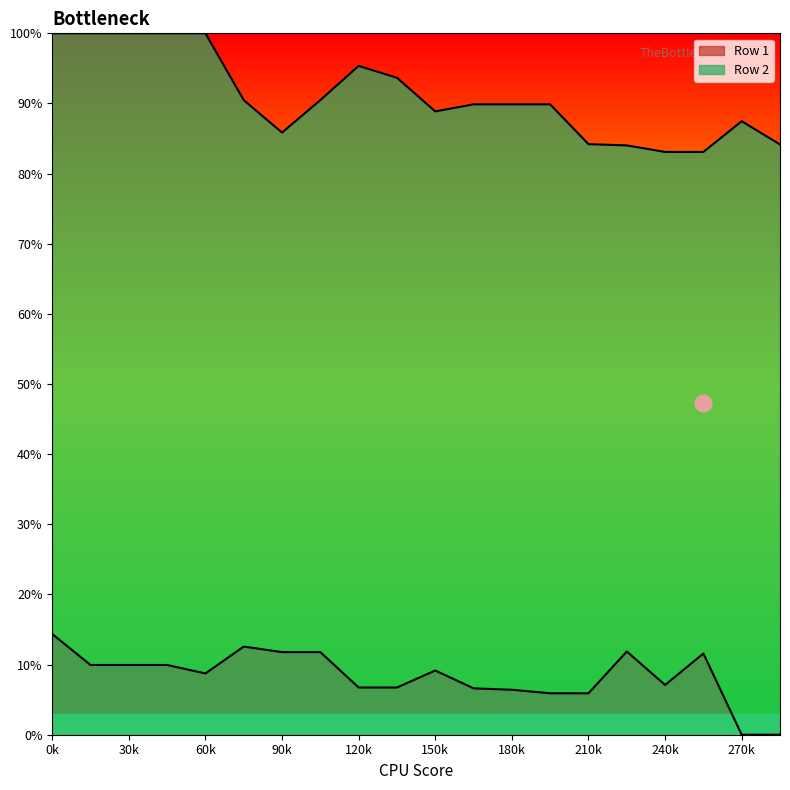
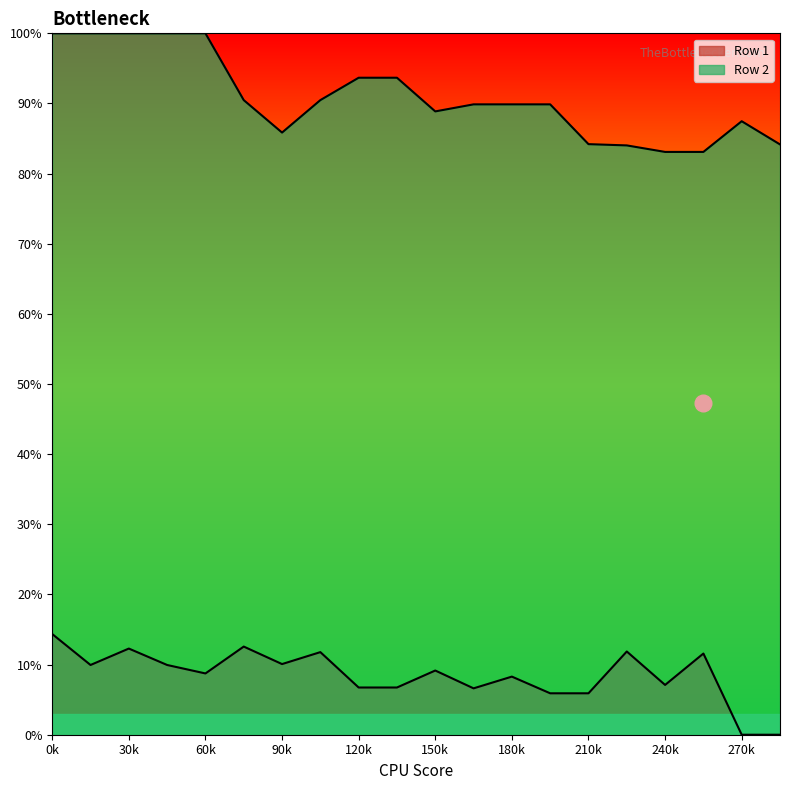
Row 1, 30k: 10% -> 12%
Row 1, 90k: 12% -> 10%
Row 2, 120k: 95% -> 94%
Row 1, 180k: 6% -> 8%
